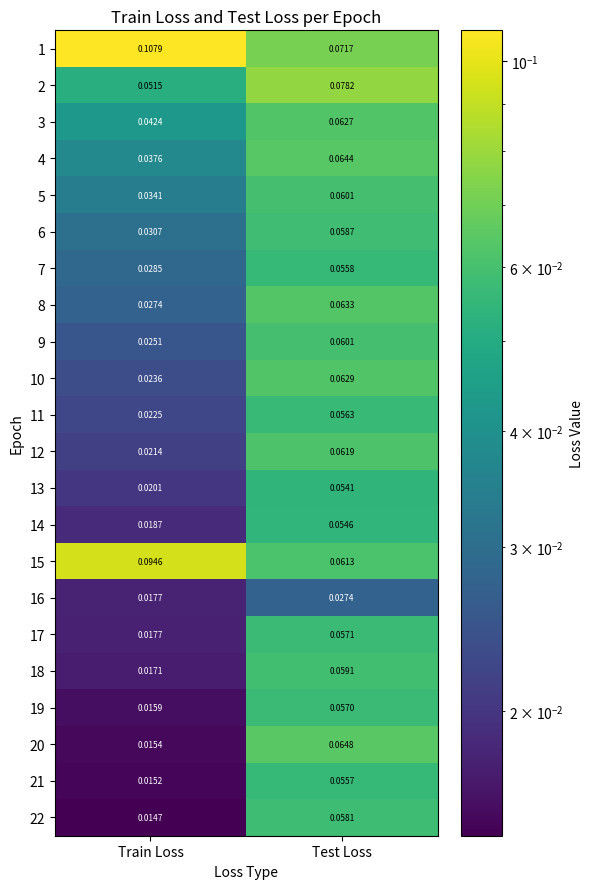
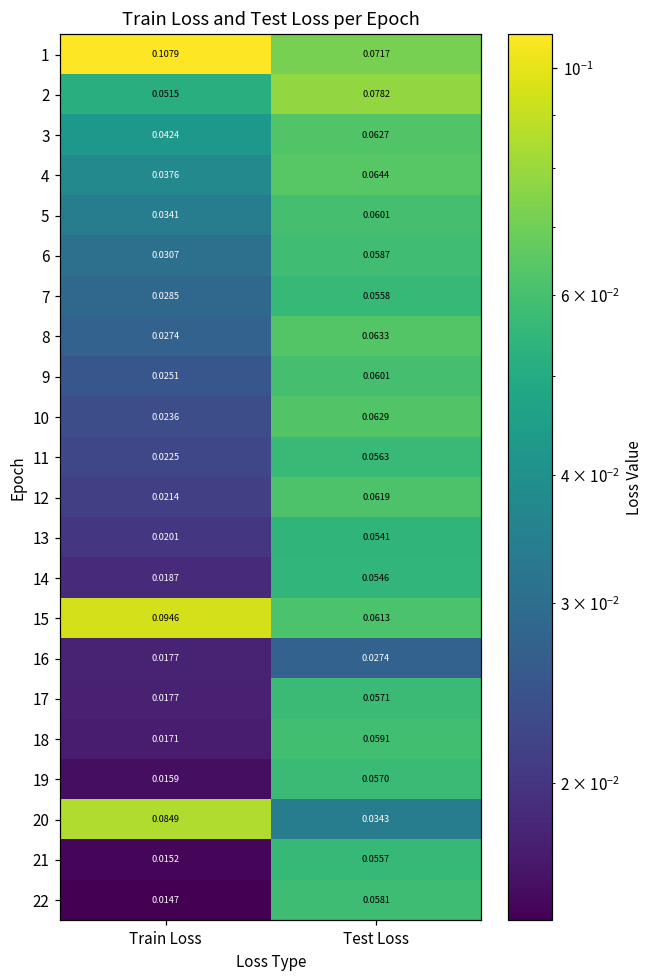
20, Train Loss: 0.0154 -> 0.0849
20, Test Loss: 0.0648 -> 0.0343
